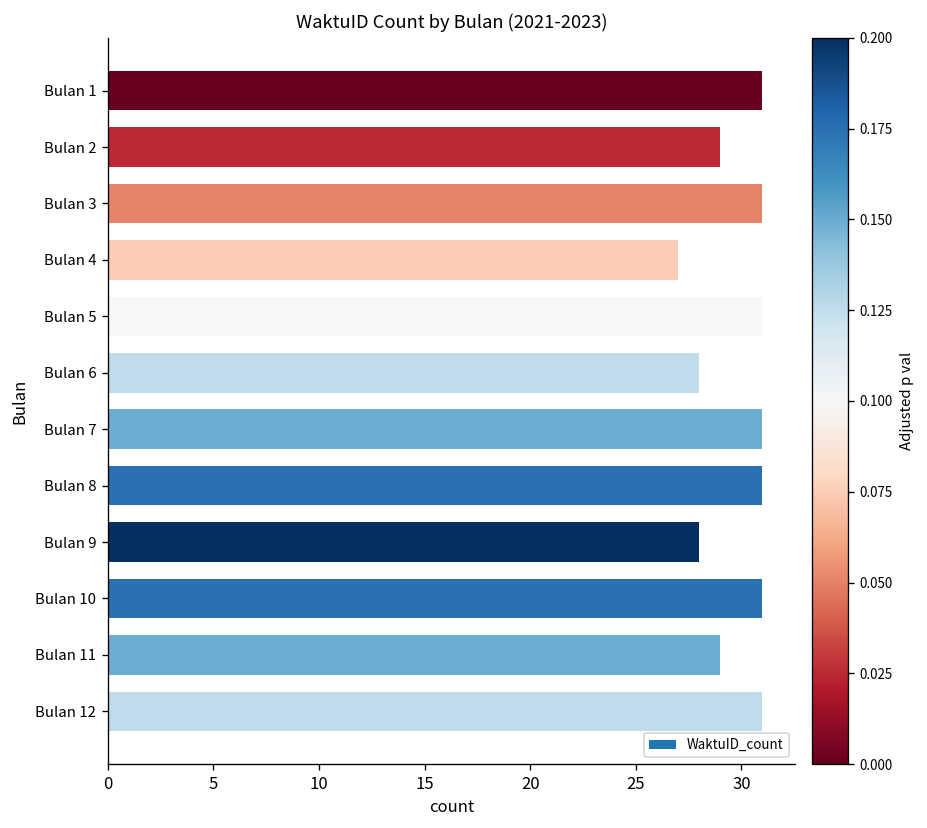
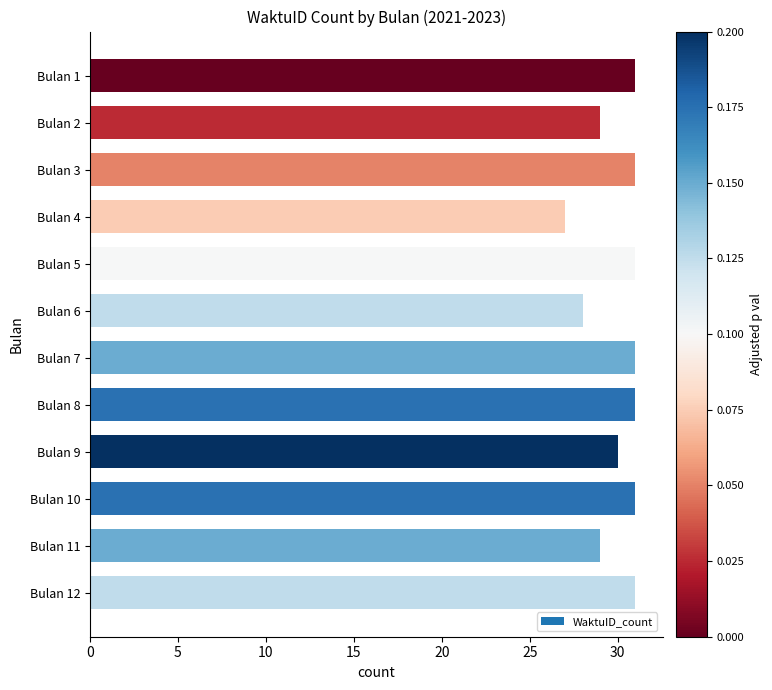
Bulan 9: 28 -> 30
